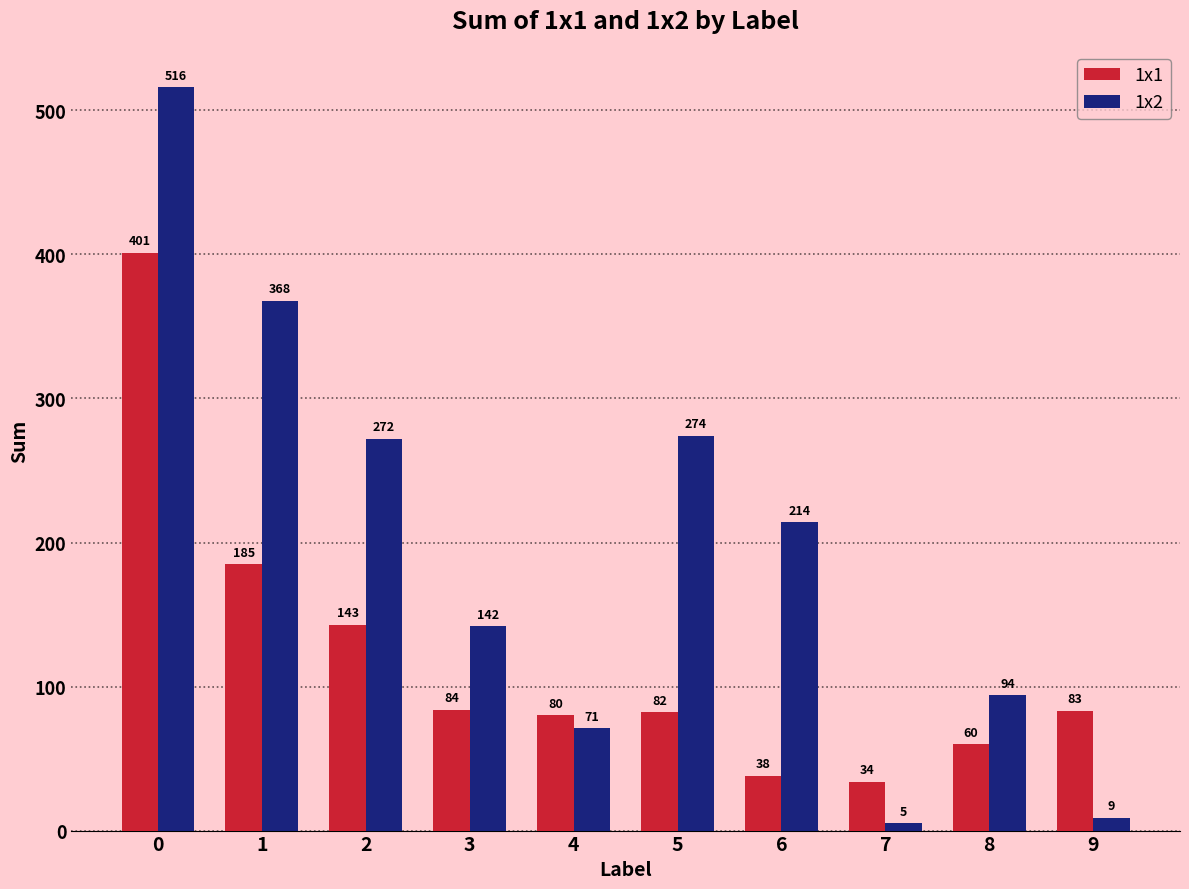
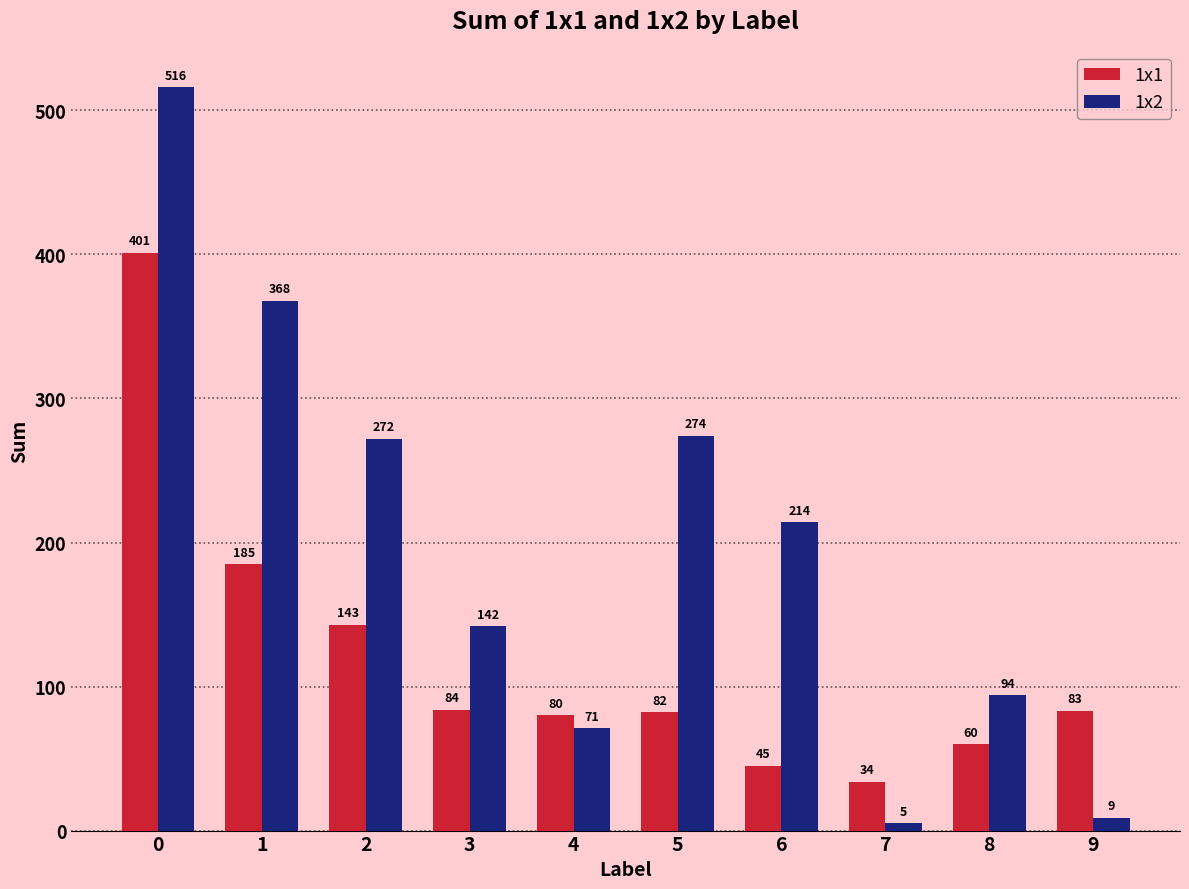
1x1, 6: 38 -> 45
